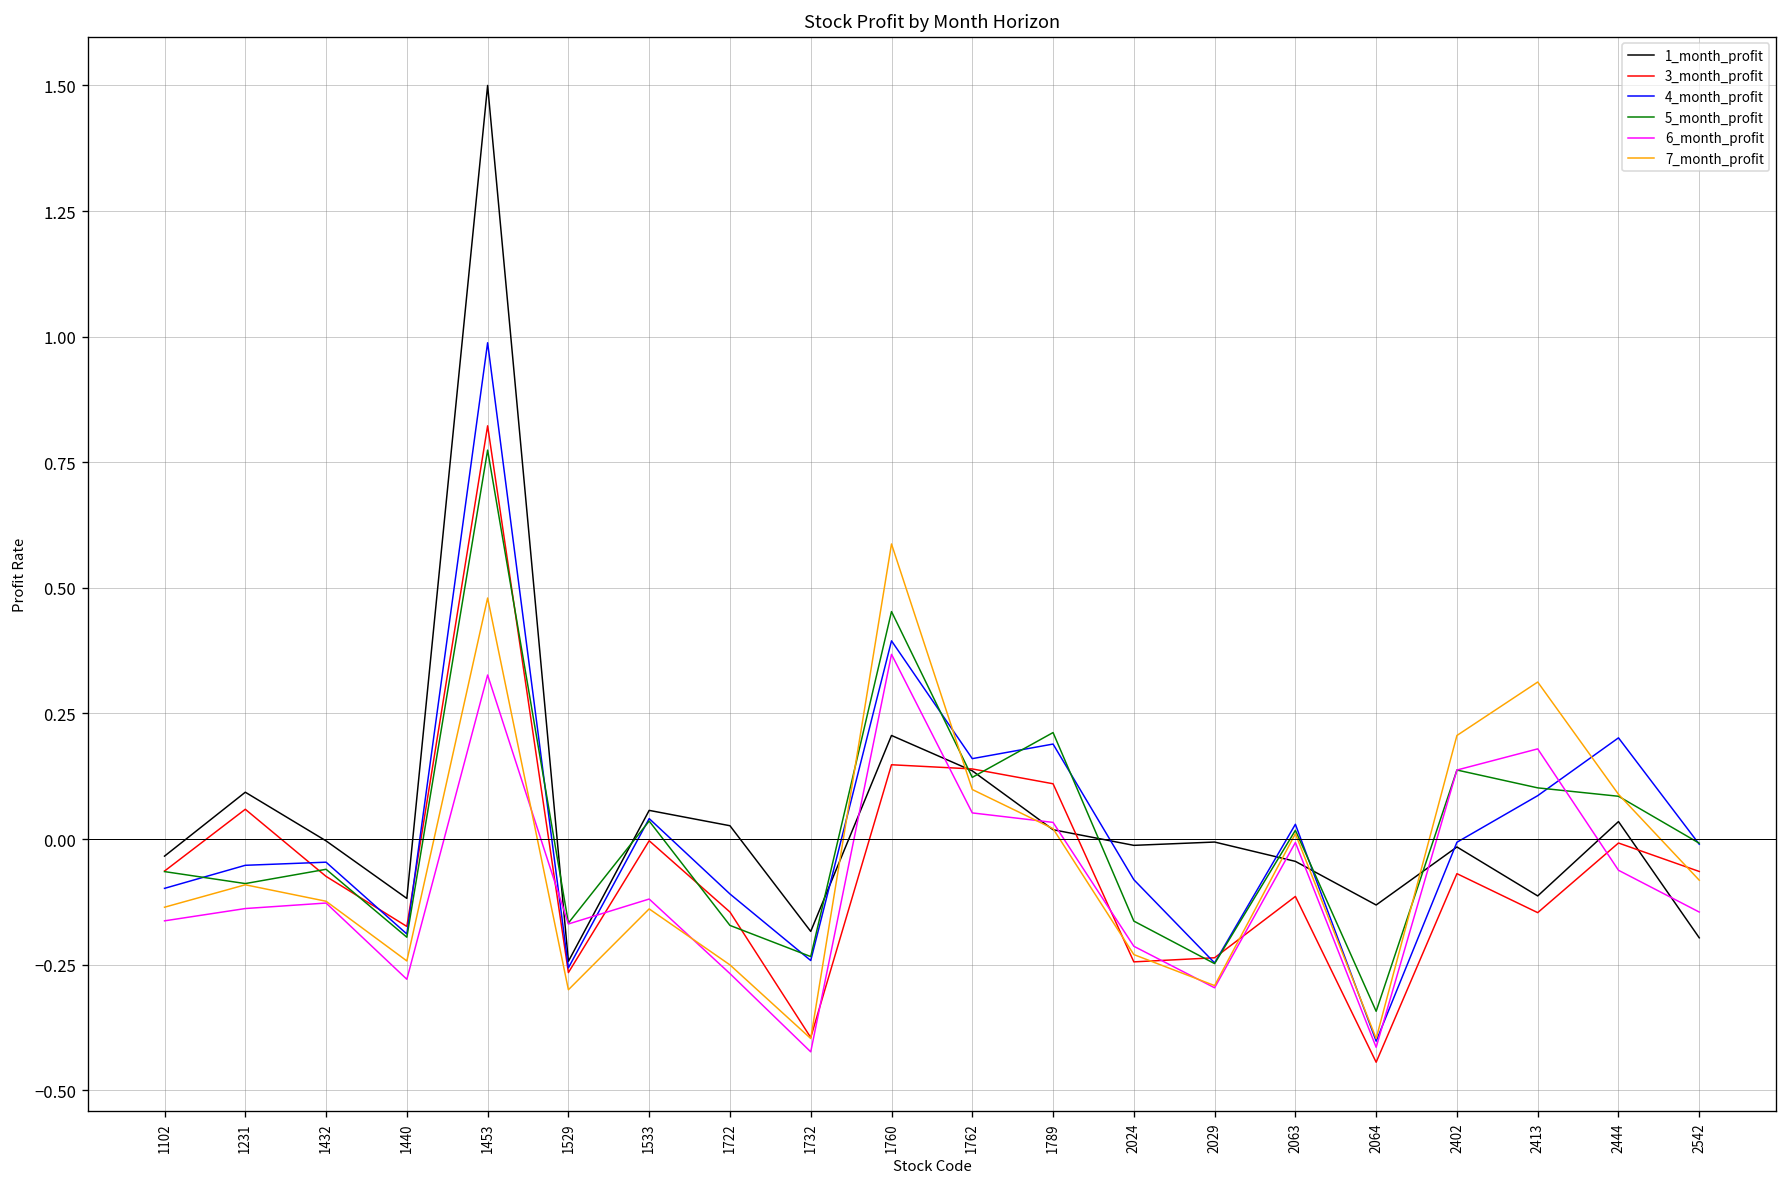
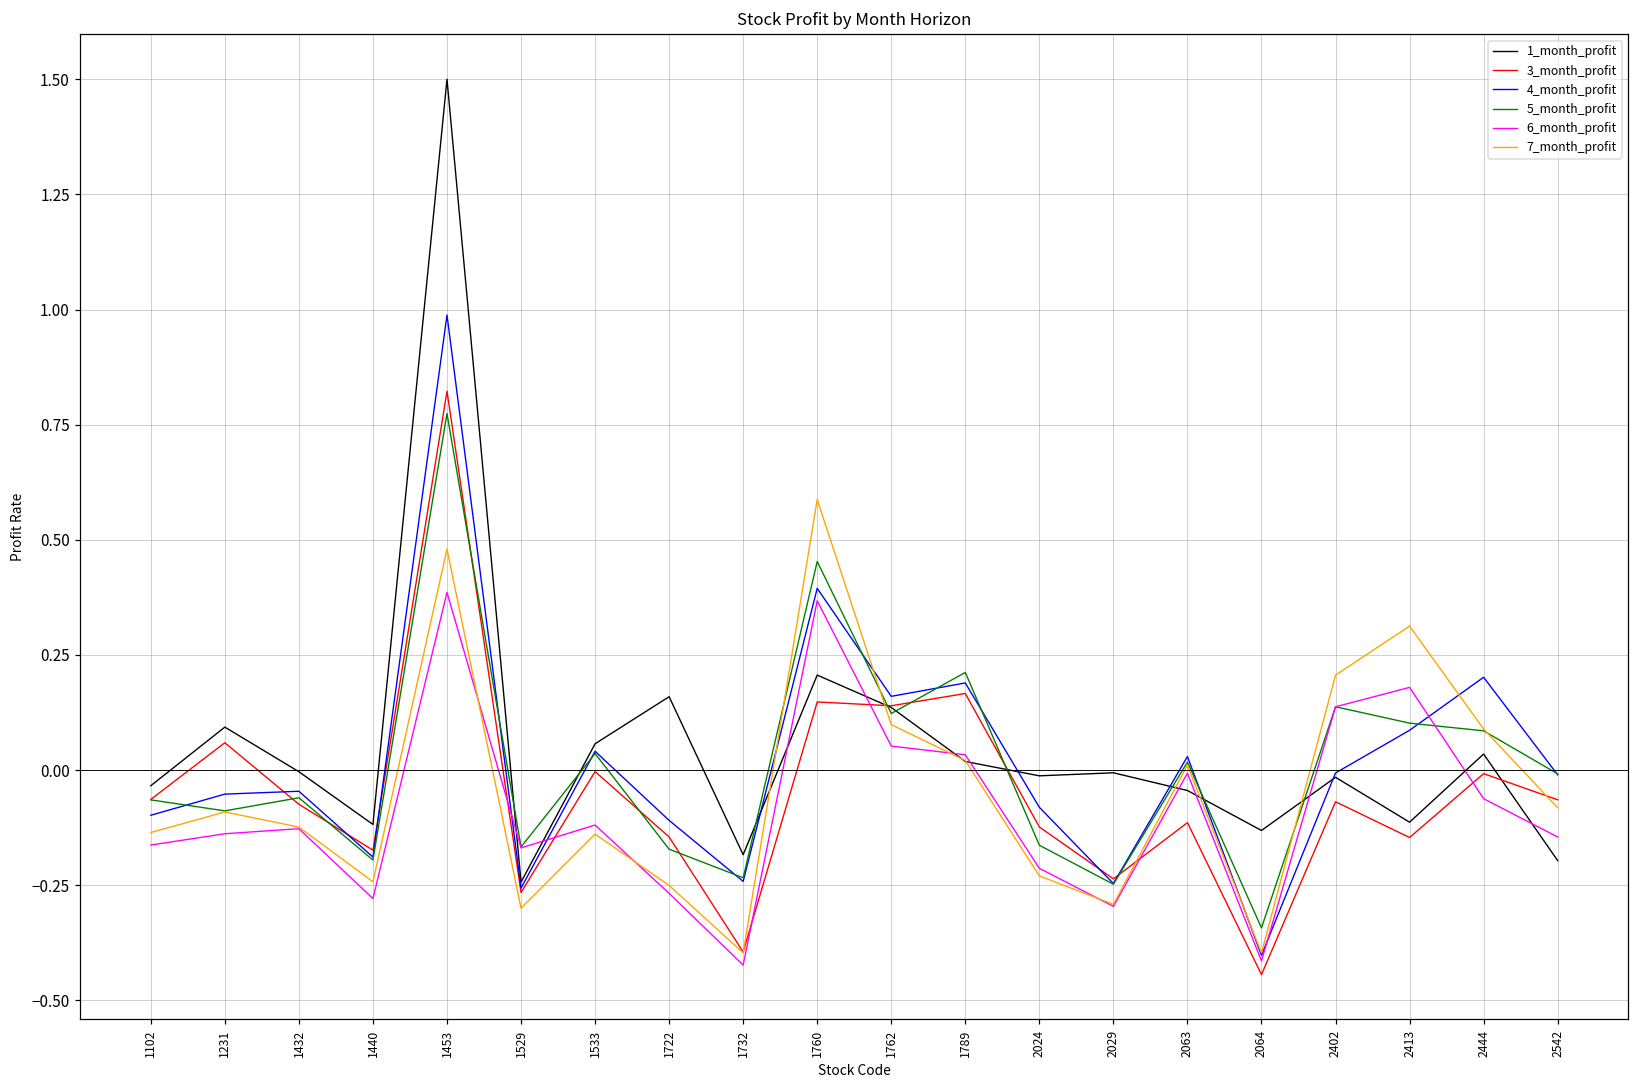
6_month_profit, 1453: 0.33 -> 0.39
1_month_profit, 1722: 0.03 -> 0.16
3_month_profit, 1789: 0.11 -> 0.17
3_month_profit, 2024: -0.24 -> -0.12
